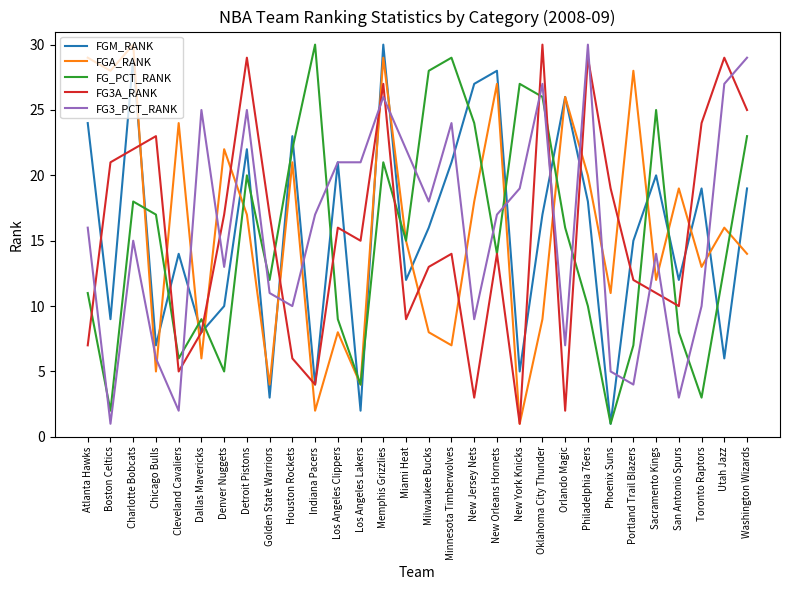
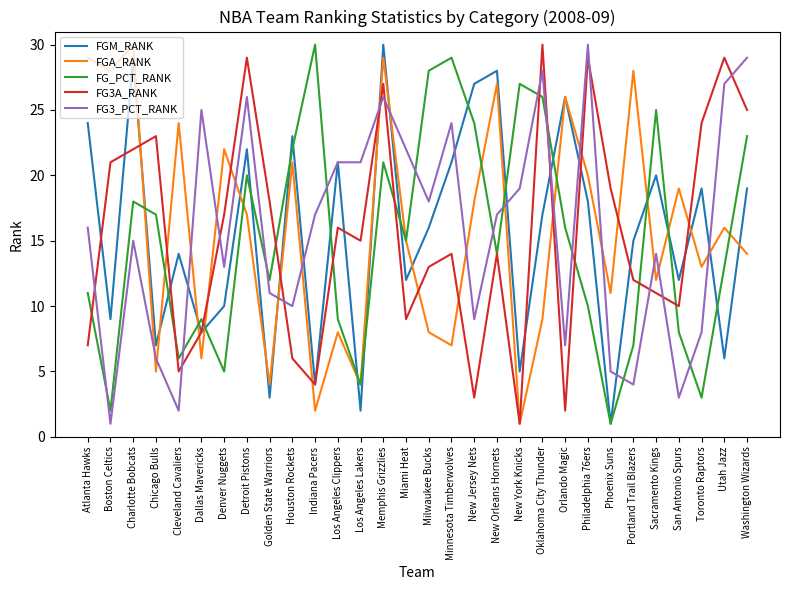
FG3_PCT_RANK, Detroit Pistons: 25 -> 26
FG3A_RANK, Golden State Warriors: 17 -> 18
FG3_PCT_RANK, Oklahoma City Thunder: 27 -> 28
FG3_PCT_RANK, Toronto Raptors: 10 -> 8
